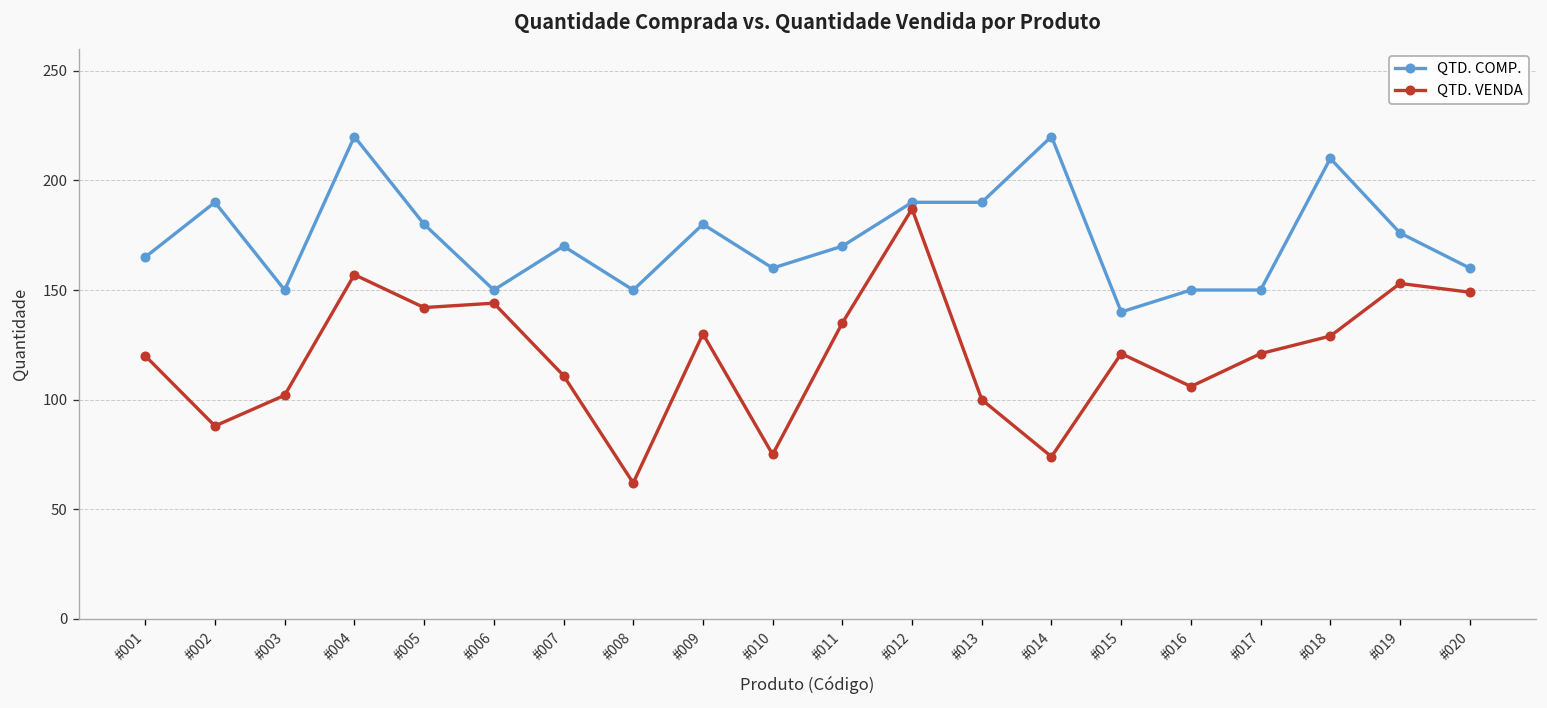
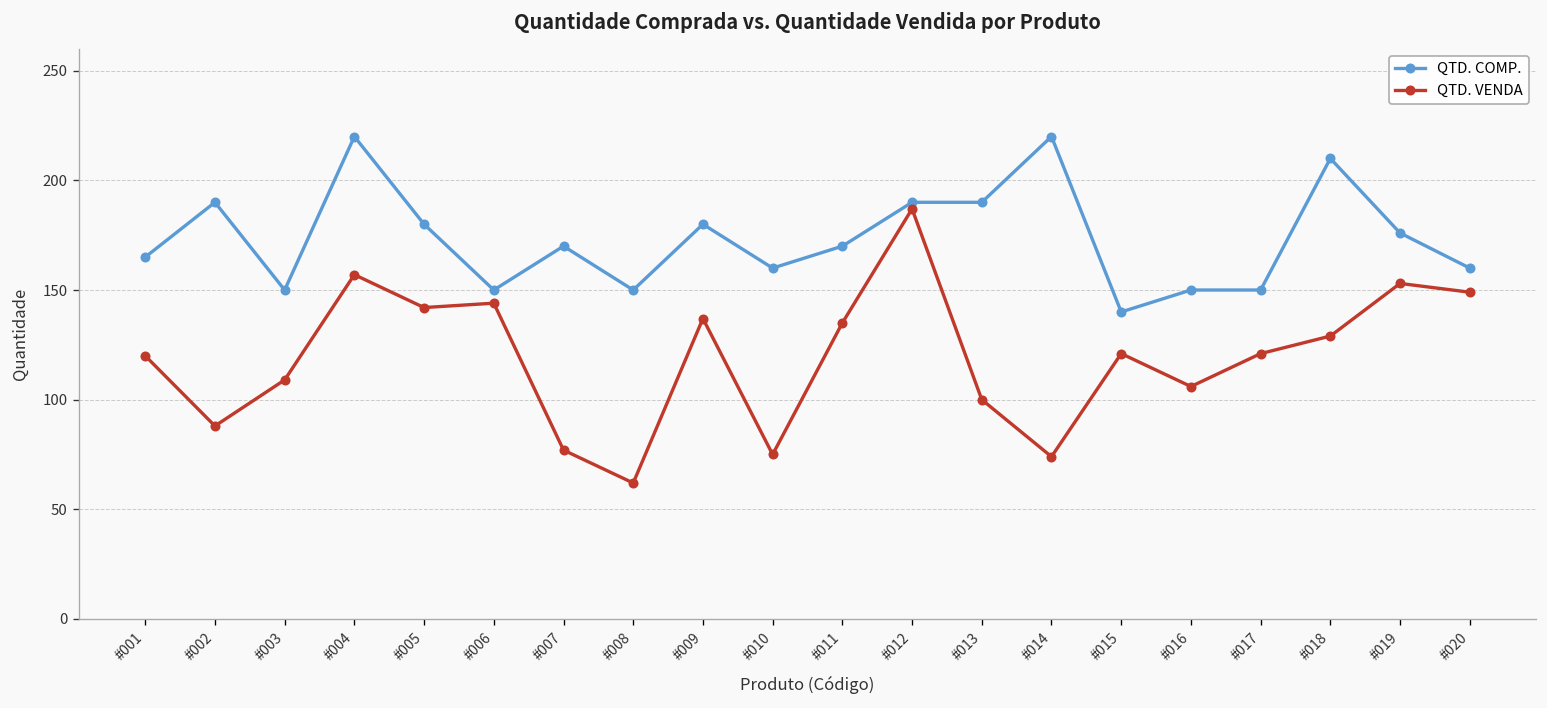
QTD. VENDA, #003: 102 -> 109
QTD. VENDA, #007: 111 -> 77
QTD. VENDA, #009: 130 -> 137
